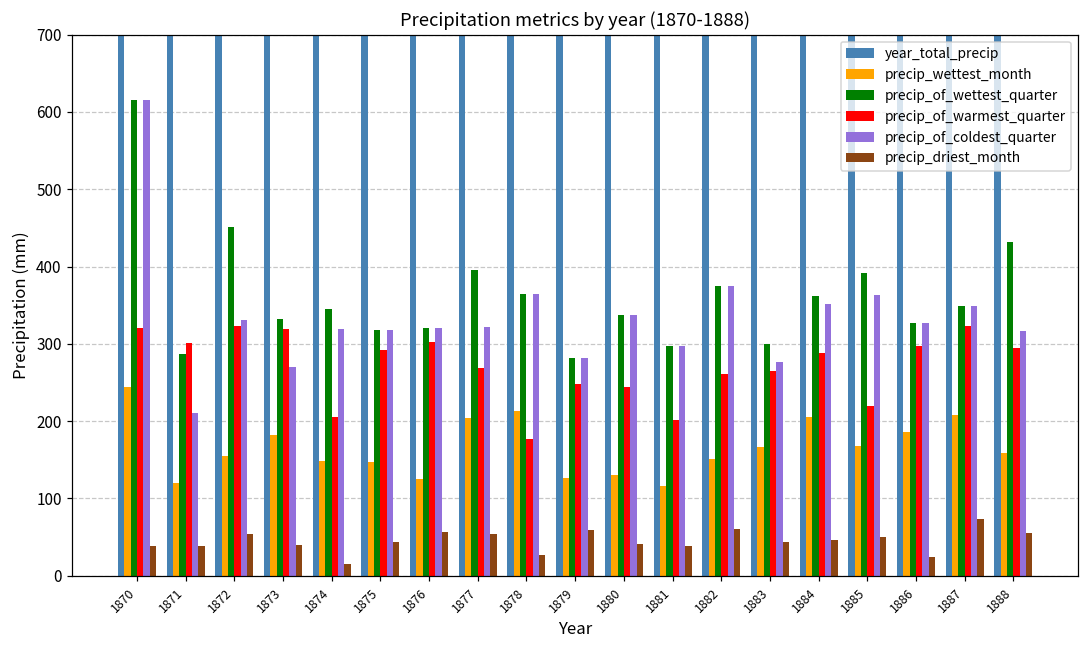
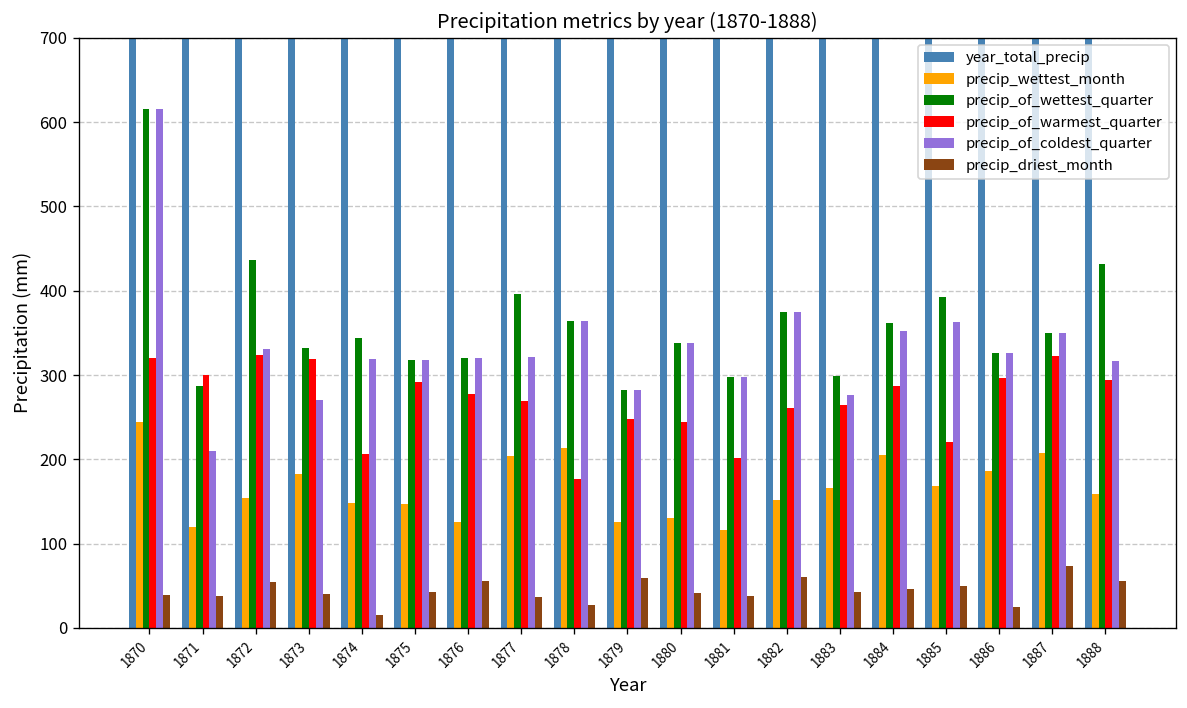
precip_of_wettest_quarter, 1872: 450 -> 440
precip_of_warmest_quarter, 1876: 300 -> 280
precip_driest_month, 1877: 50 -> 40
